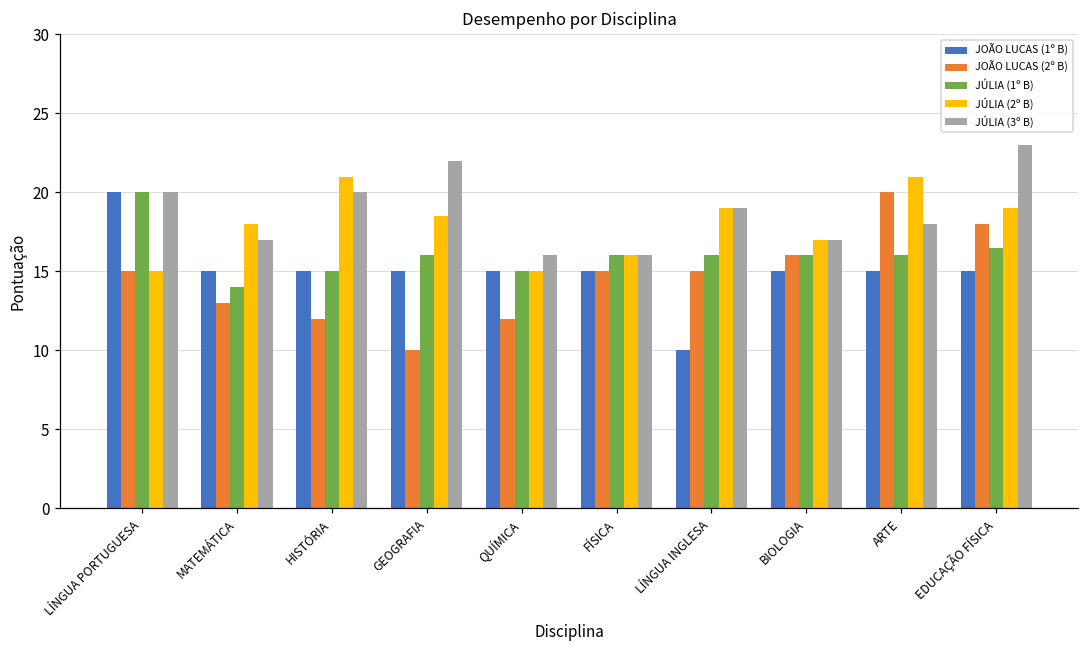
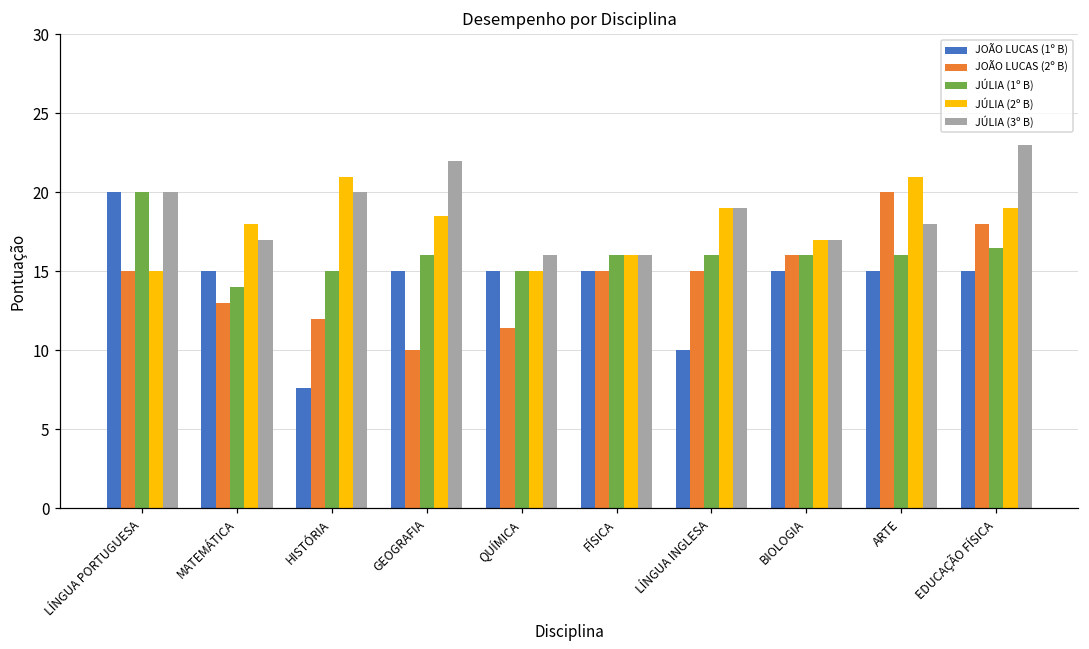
JOÃO LUCAS (1º B), HISTÓRIA: 15.0 -> 7.6
JOÃO LUCAS (2º B), QUÍMICA: 12.0 -> 11.4
